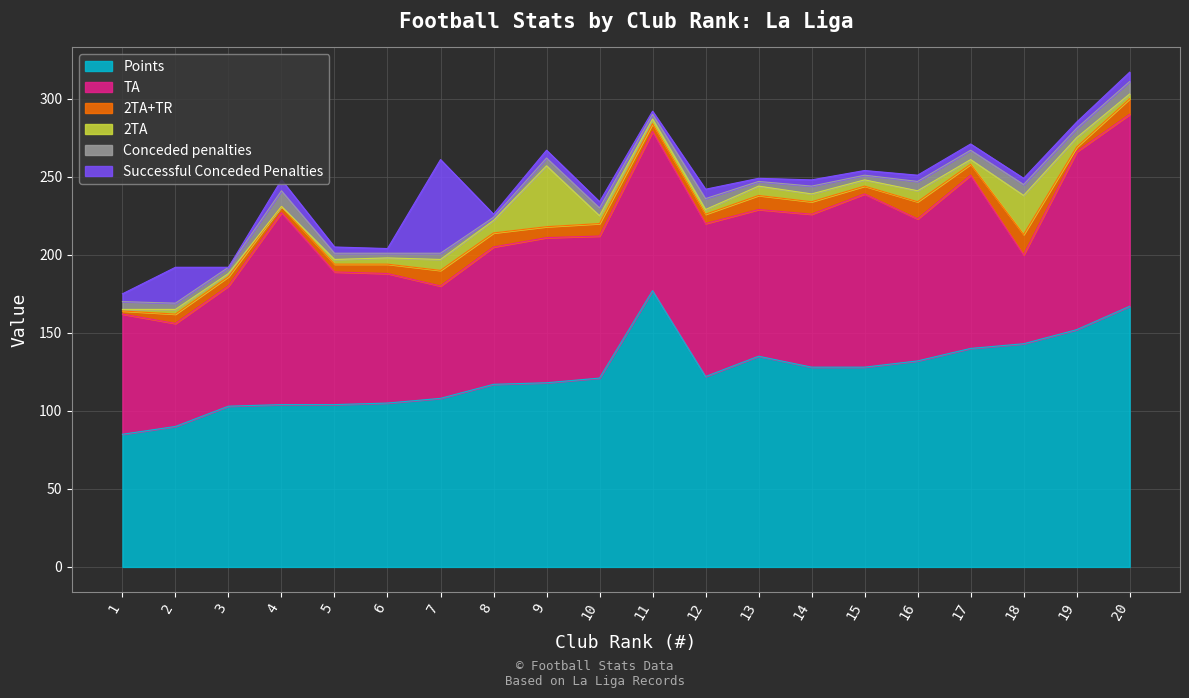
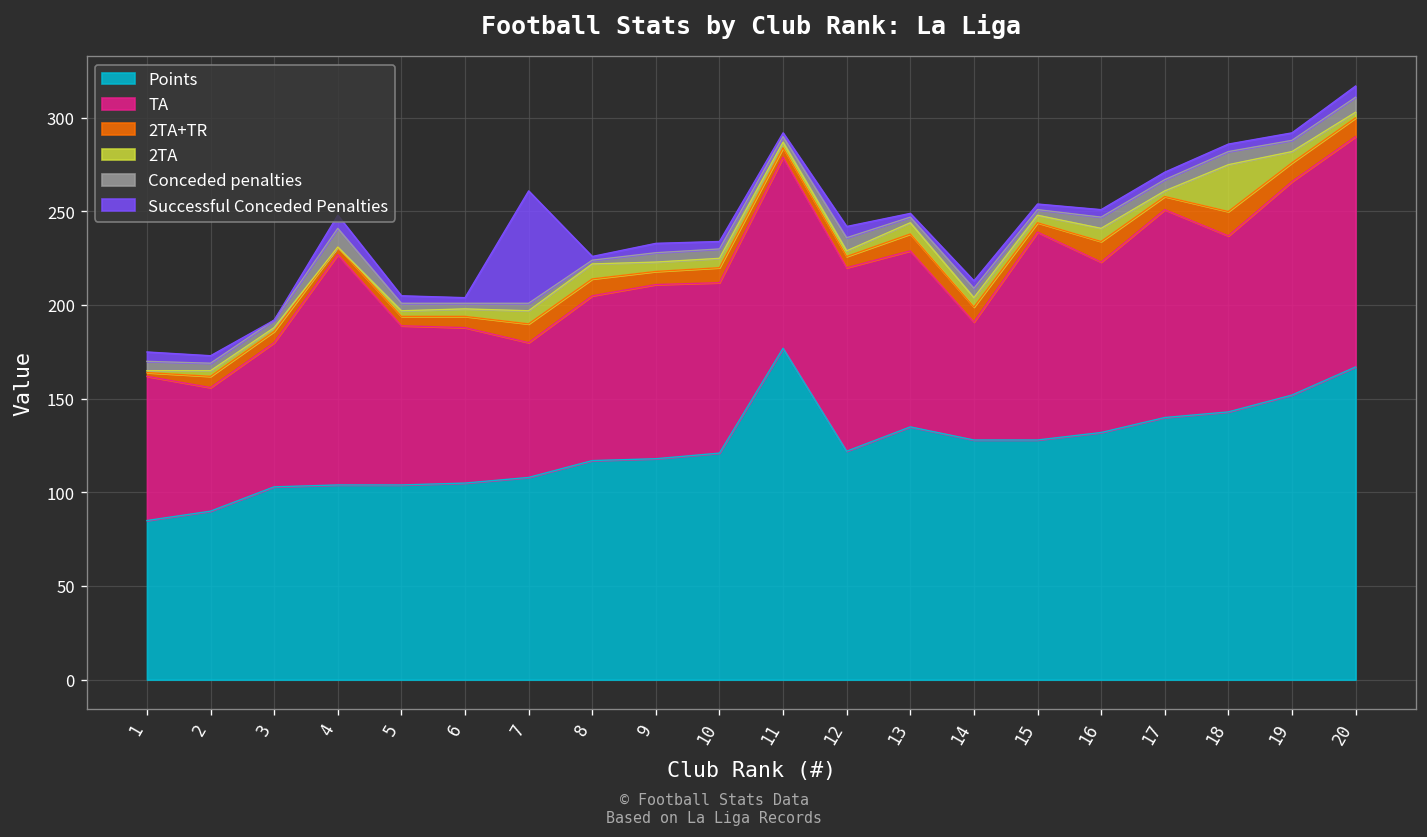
Successful Conceded Penalties, 2: 23 -> 4
2TA, 9: 39 -> 5
TA, 14: 98 -> 63
TA, 18: 57 -> 94
2TA+TR, 19: 3 -> 10
